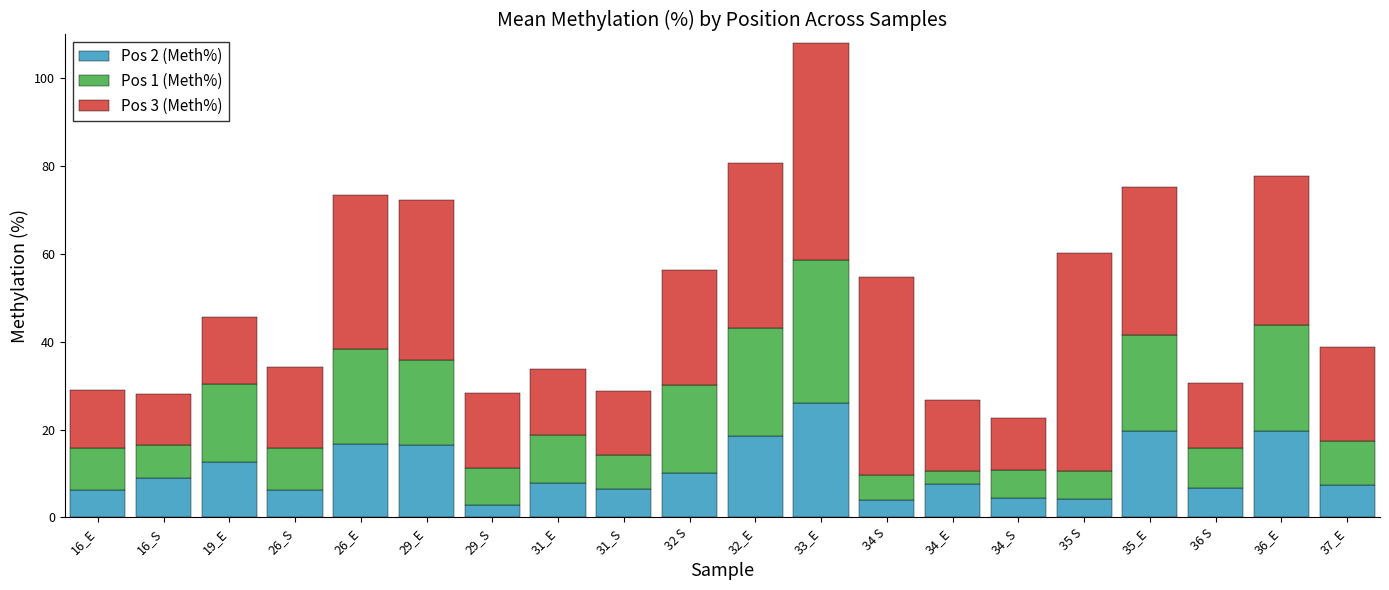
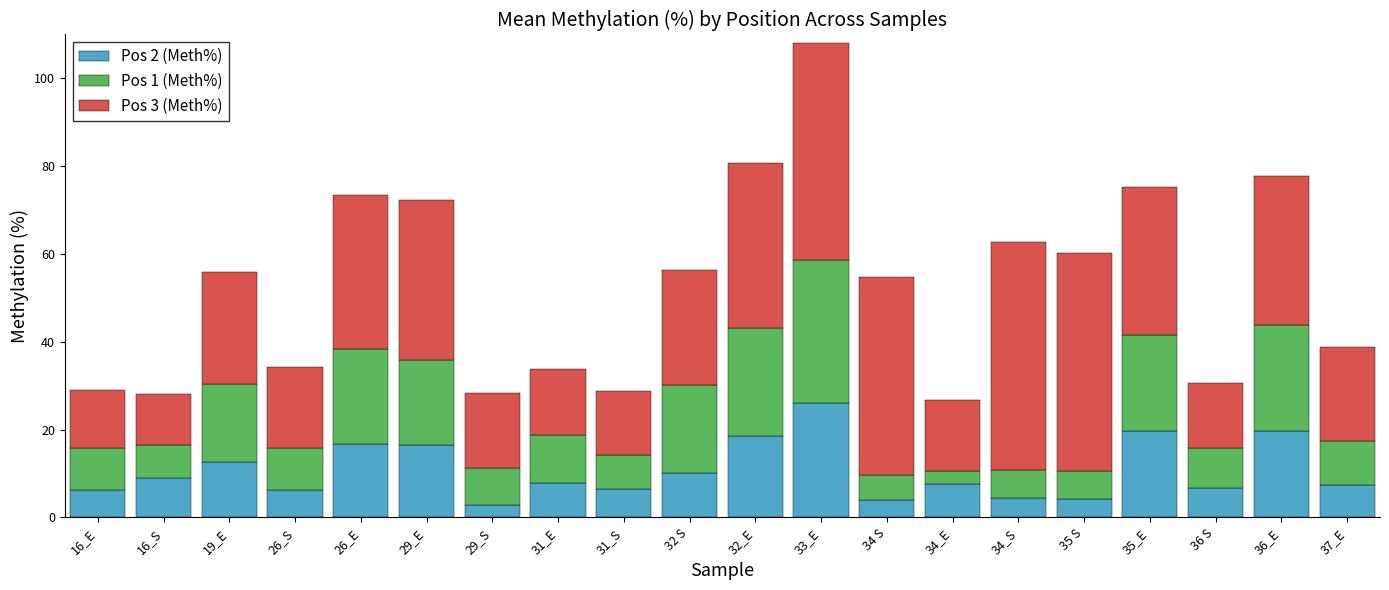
Pos 3 (Meth%), 19_E: 15 -> 26
Pos 3 (Meth%), 34_S: 12 -> 52
